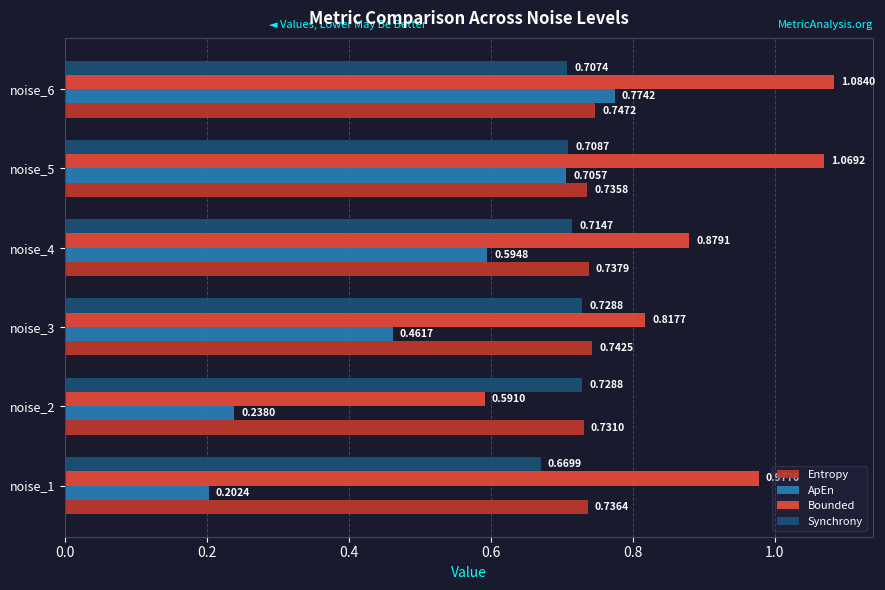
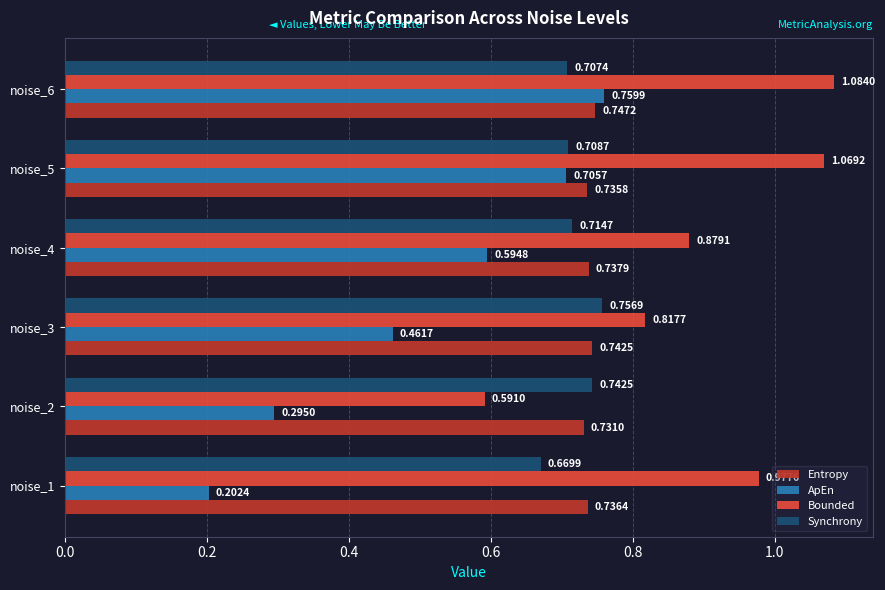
ApEn, noise_6: 0.7742 -> 0.7599
Synchrony, noise_3: 0.7288 -> 0.7569
Synchrony, noise_2: 0.7288 -> 0.7425
ApEn, noise_2: 0.2380 -> 0.2950
